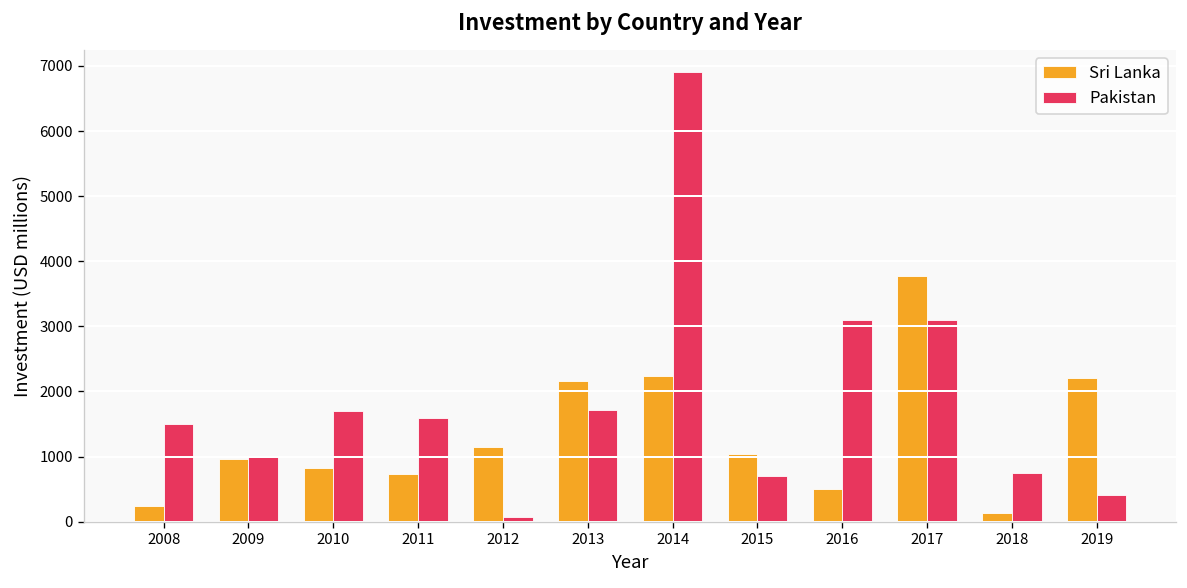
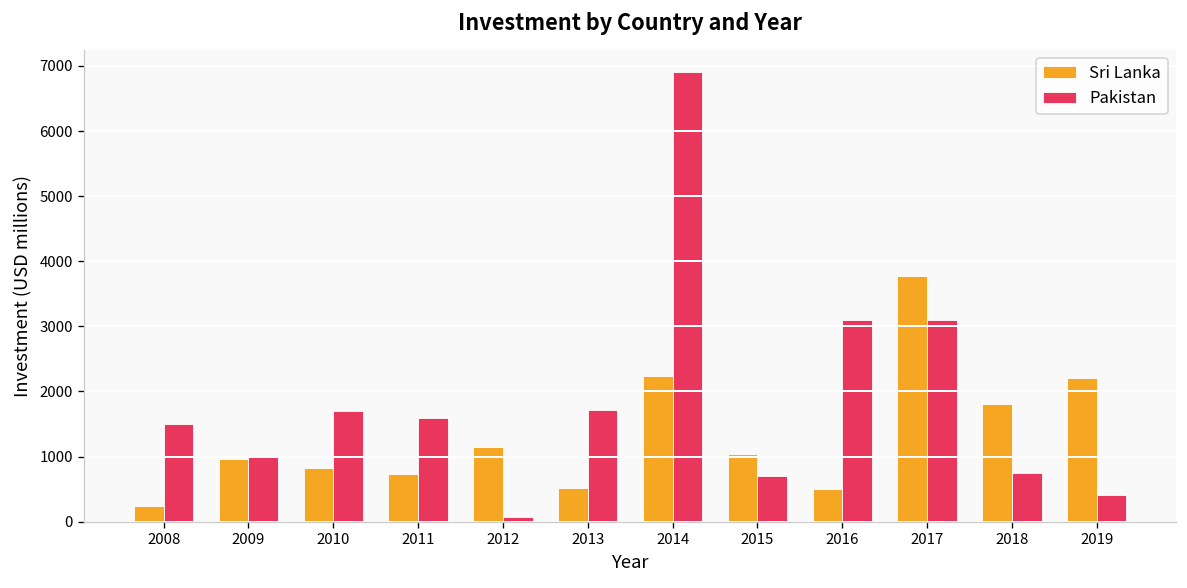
Sri Lanka, 2013: 2200 -> 500
Sri Lanka, 2018: 100 -> 1800
